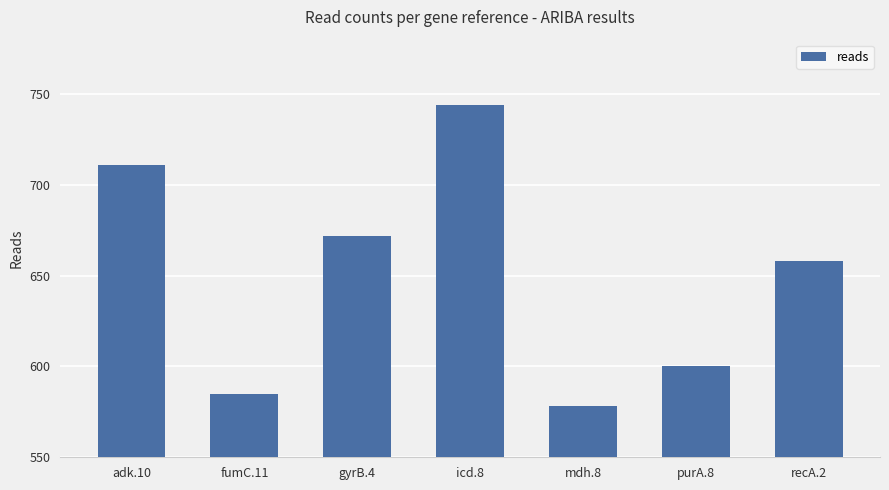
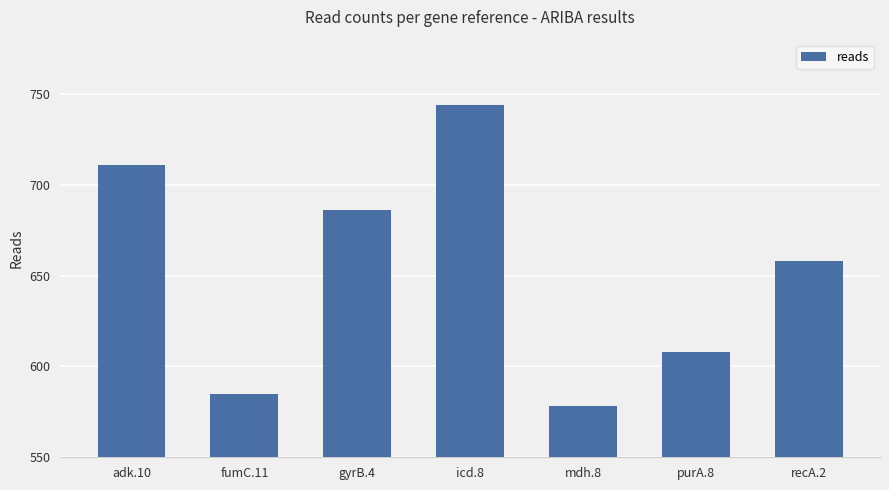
gyrB.4: 672 -> 686
purA.8: 600 -> 608
